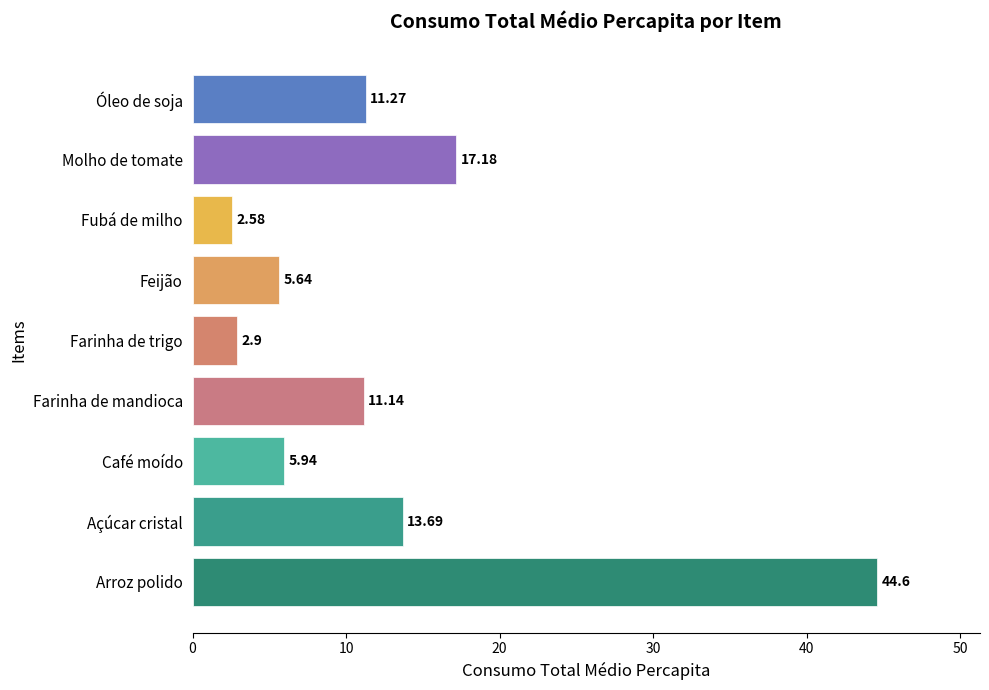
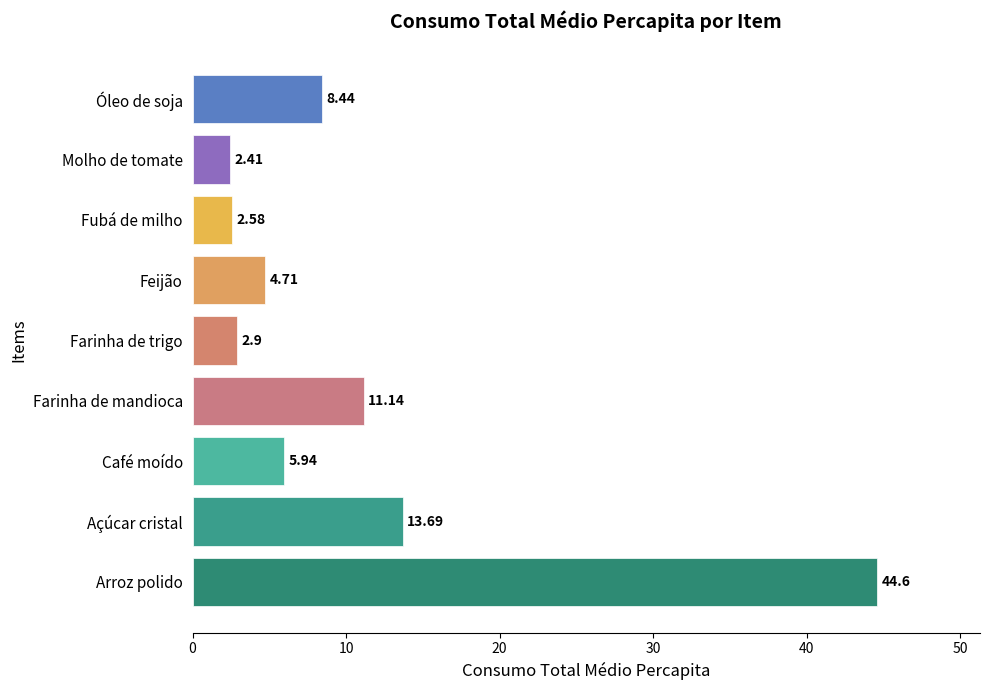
Óleo de soja: 11.27 -> 8.44
Molho de tomate: 17.18 -> 2.41
Feijão: 5.64 -> 4.71
